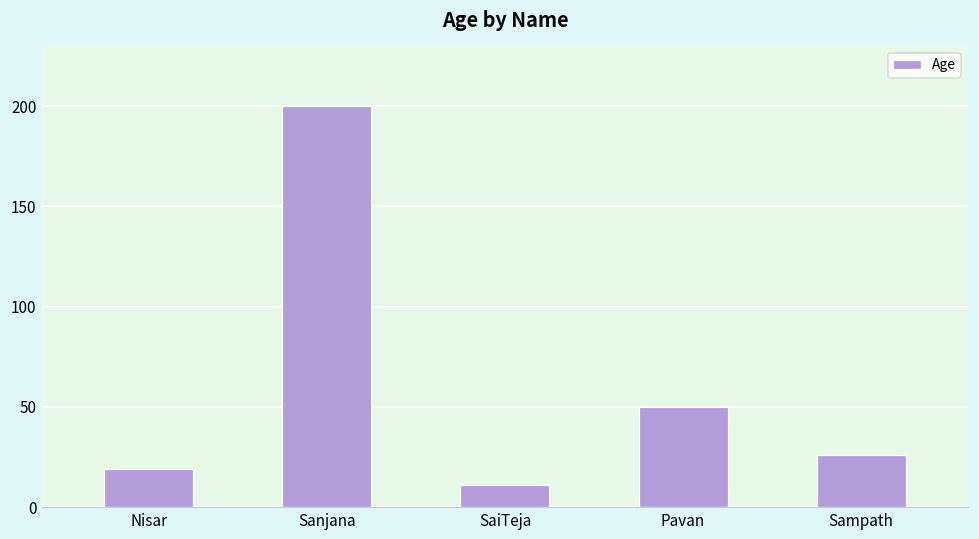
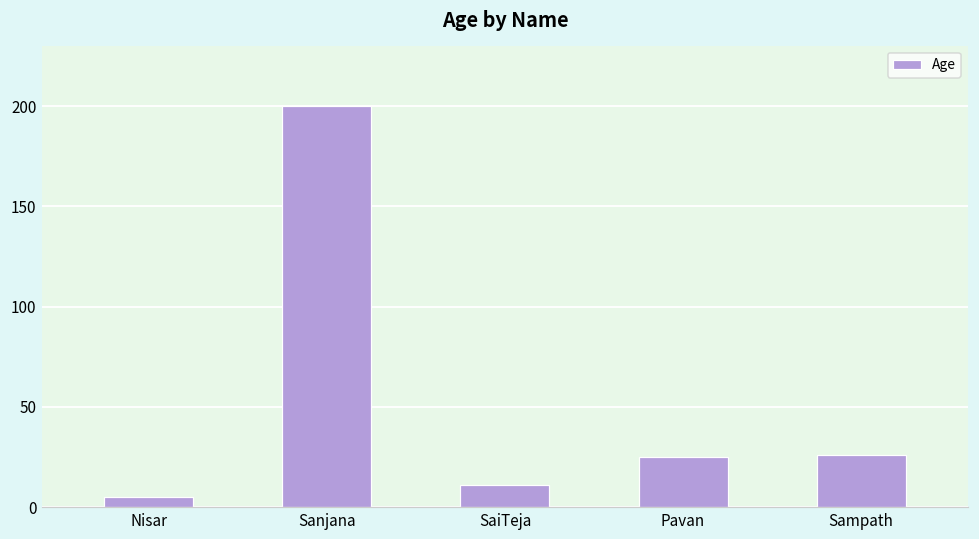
Nisar: 19 -> 5
Pavan: 50 -> 25
